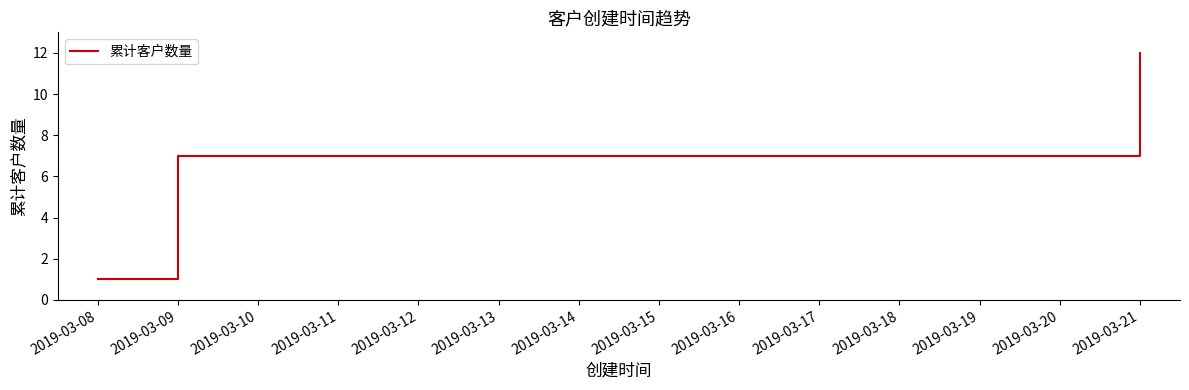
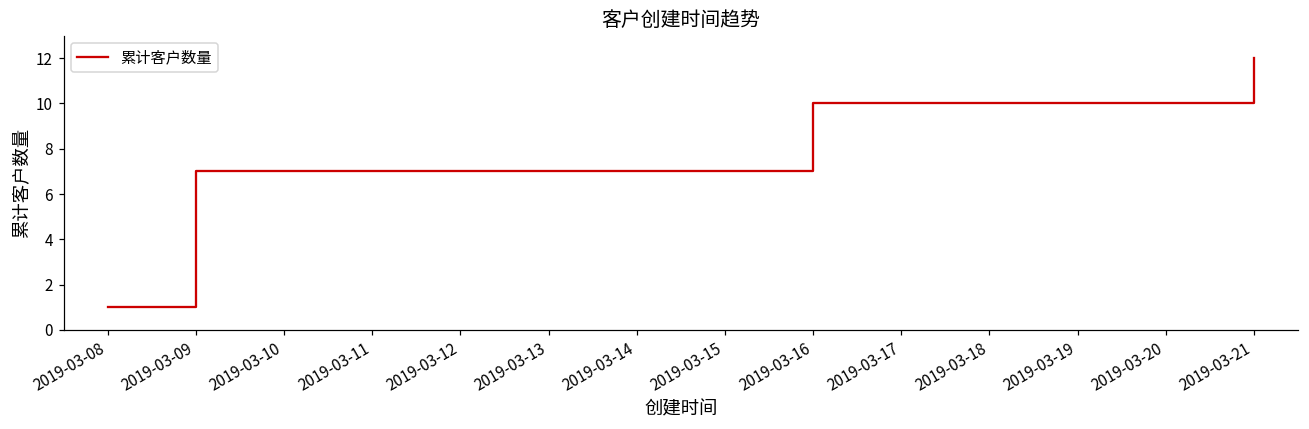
2019-03-16: 7 -> 10
